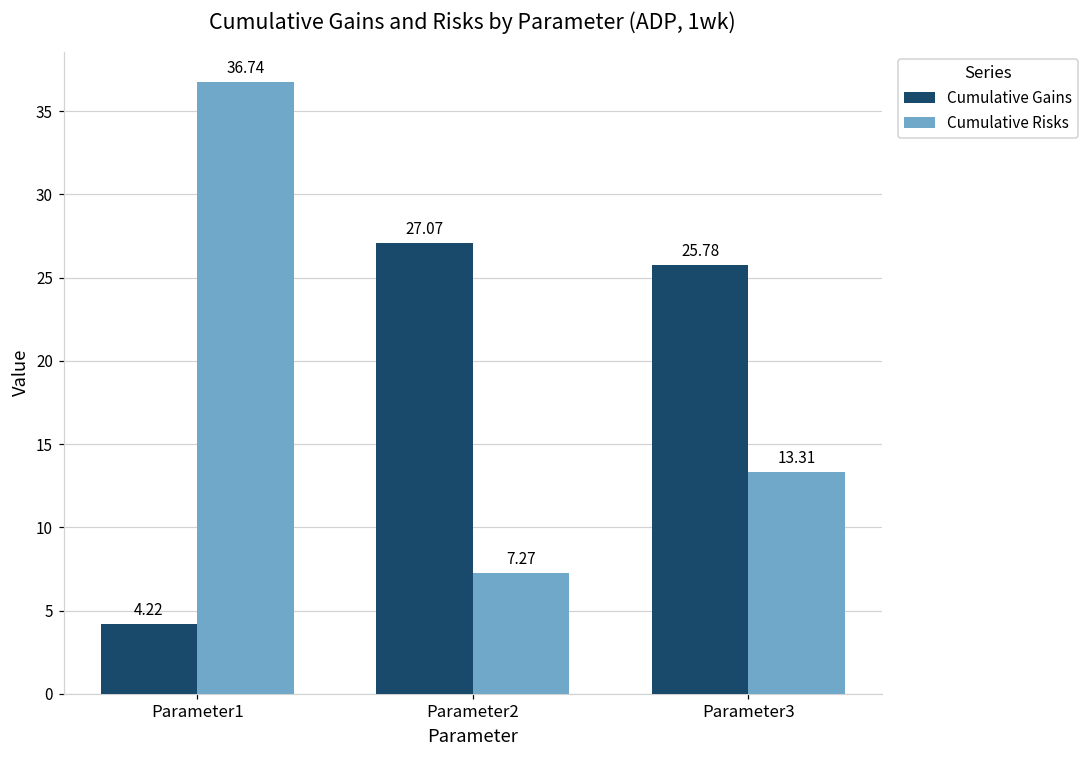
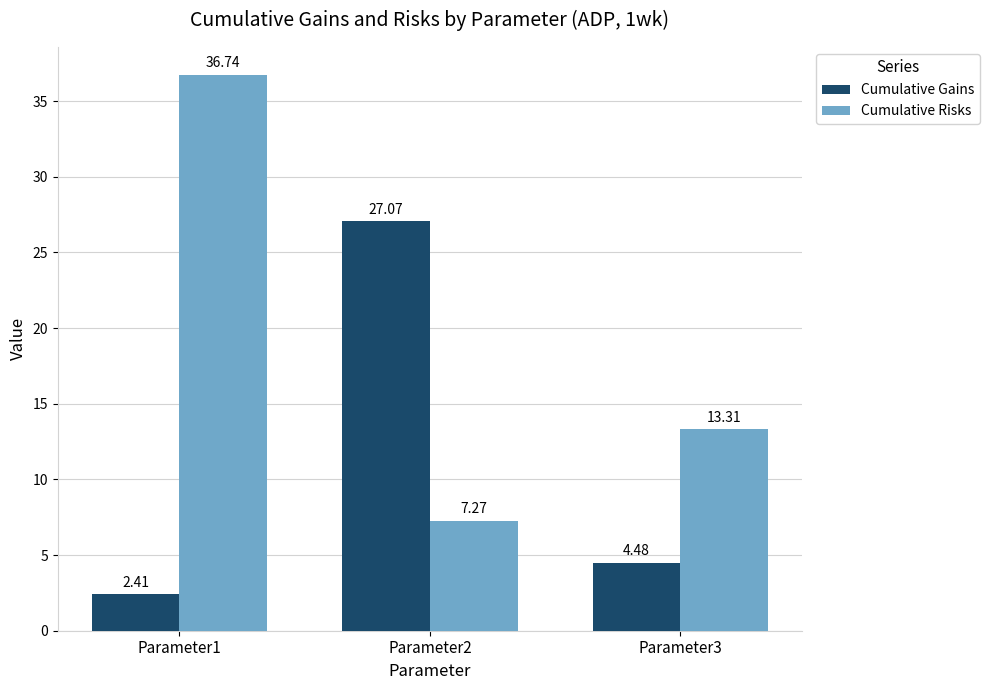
Cumulative Gains, Parameter1: 4.22 -> 2.41
Cumulative Gains, Parameter3: 25.78 -> 4.48
